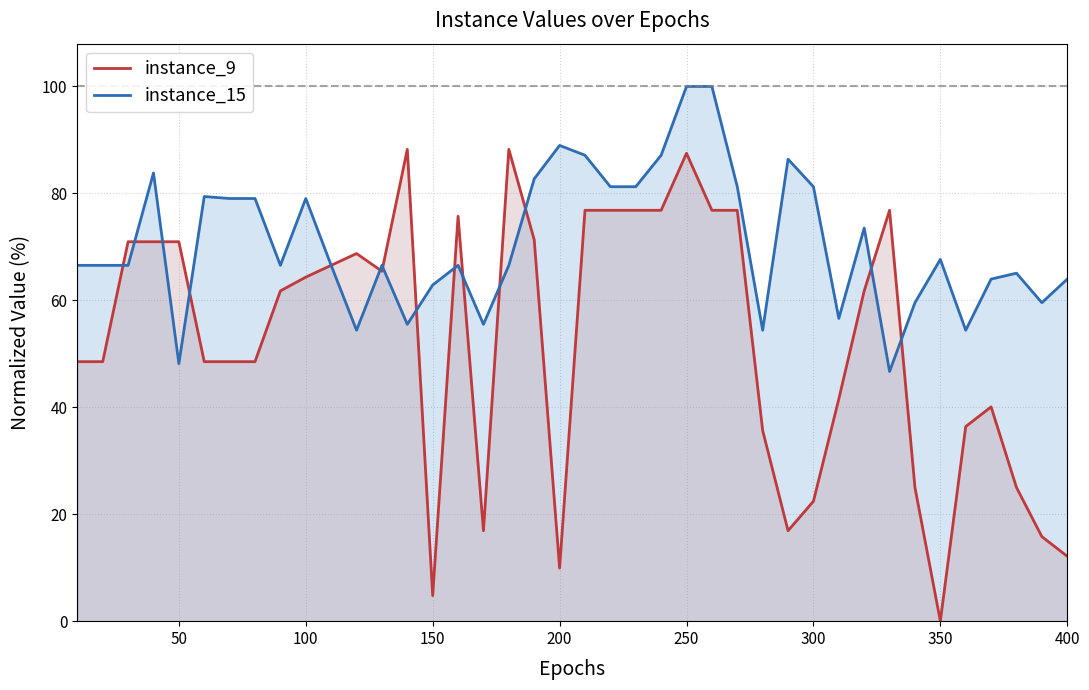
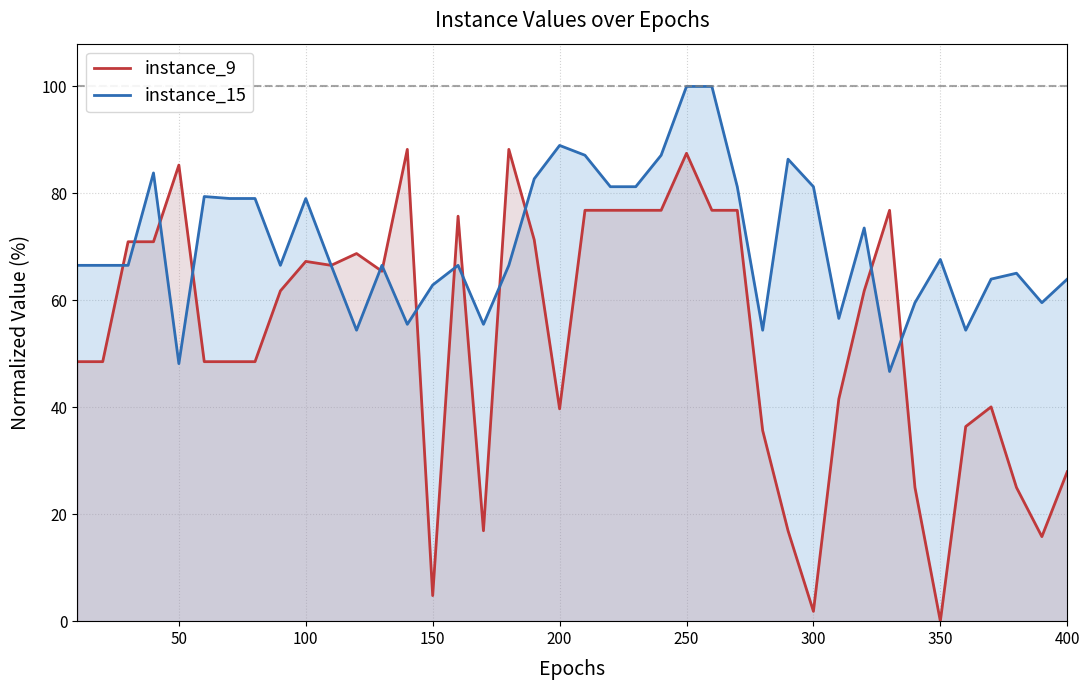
instance_9, 50: 71 -> 85
instance_9, 100: 64 -> 67
instance_9, 200: 10 -> 40
instance_9, 300: 22 -> 2
instance_9, 400: 12 -> 28
